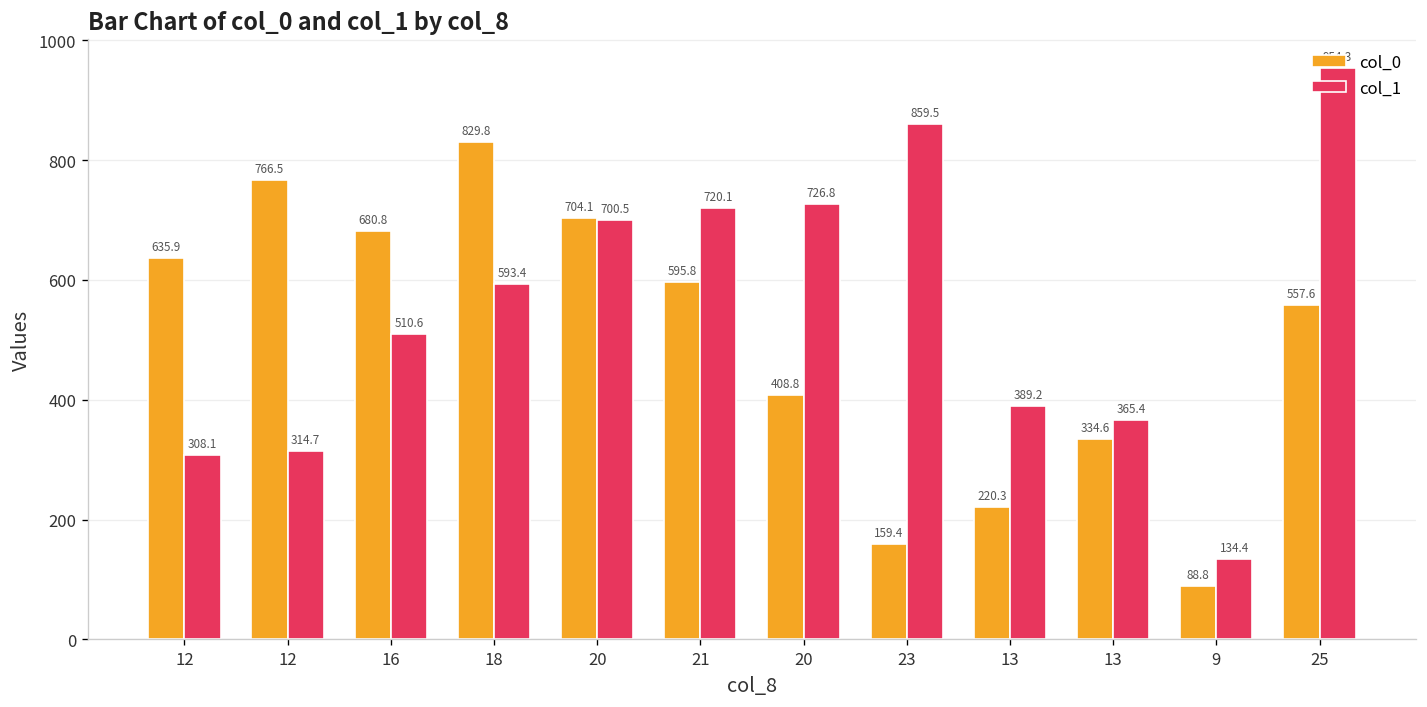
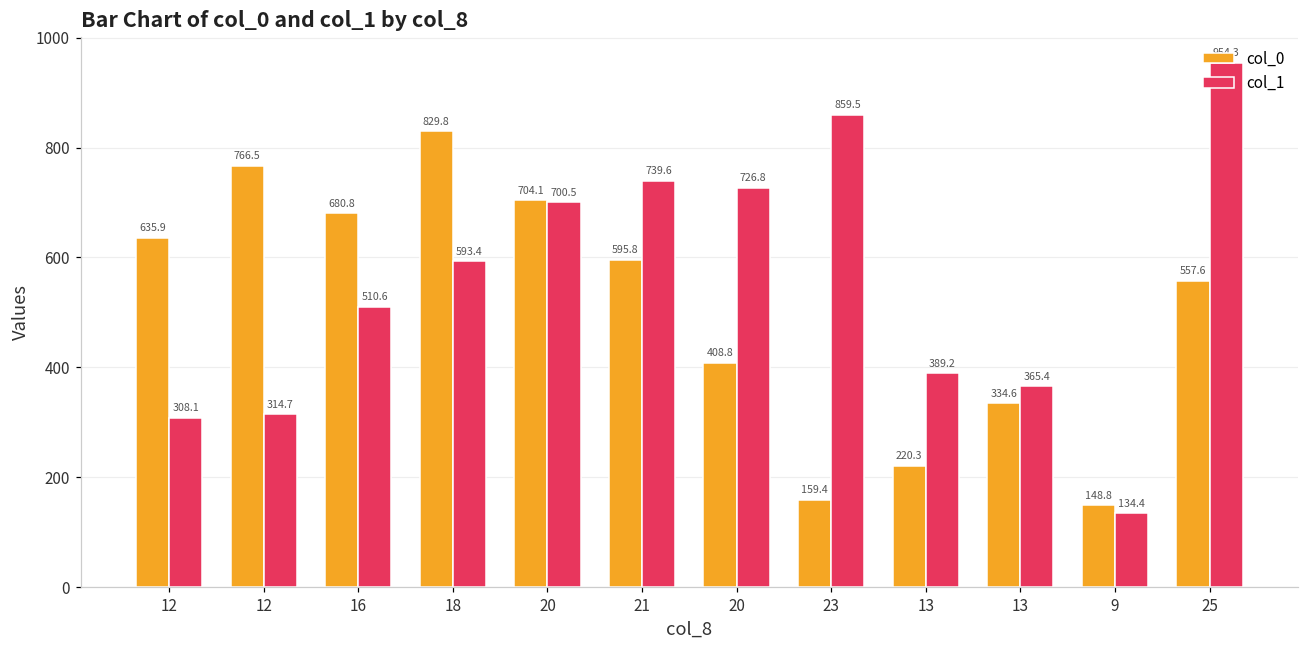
col_1, 21: 720.1 -> 739.6
col_0, 9: 88.8 -> 148.8
